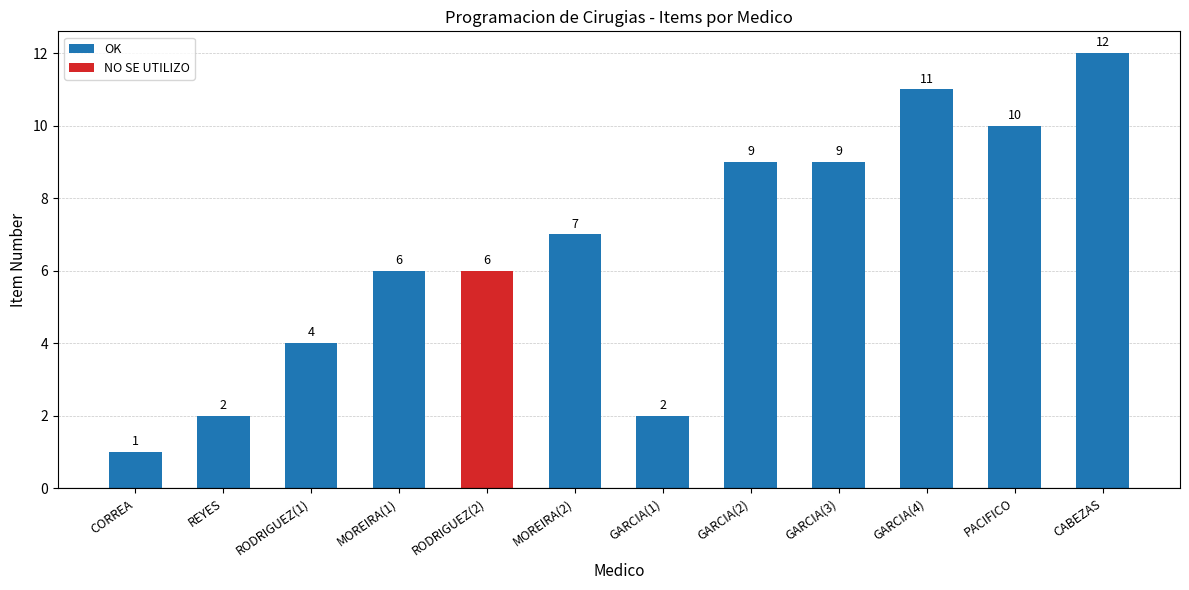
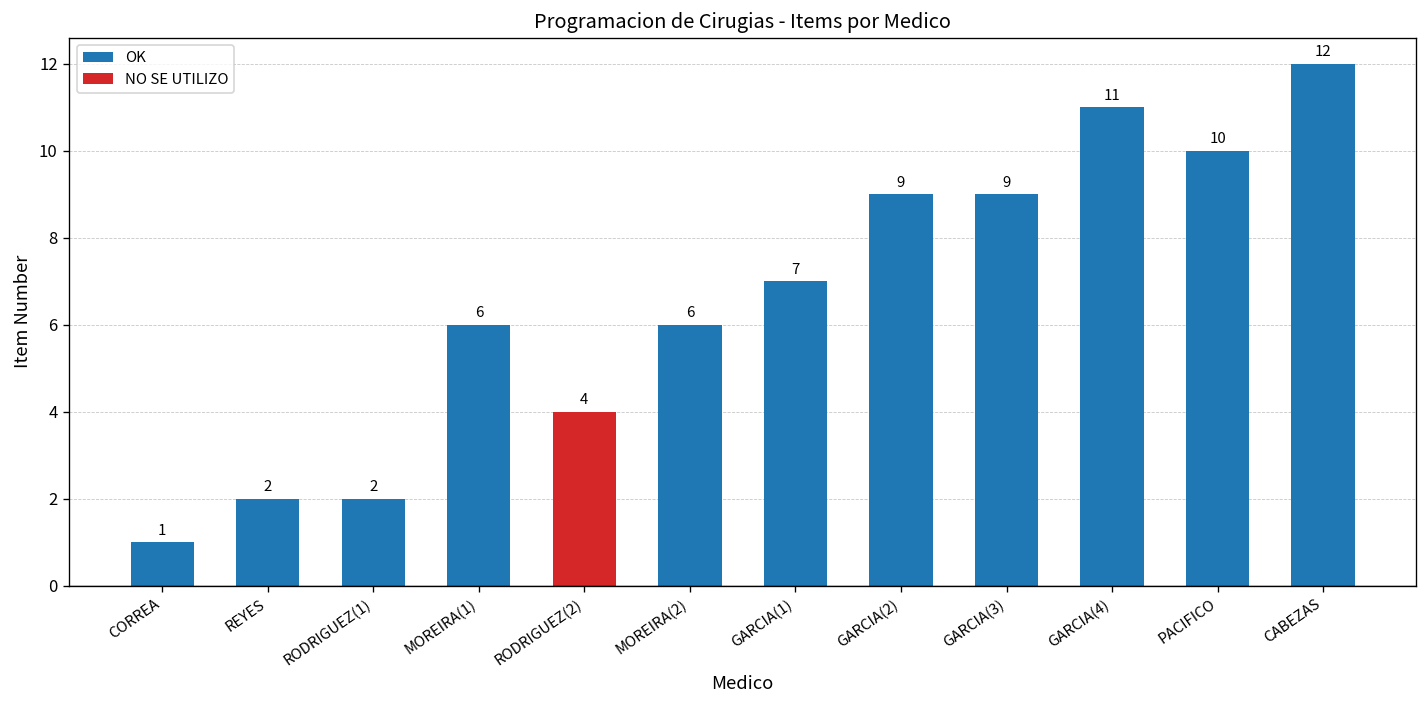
RODRIGUEZ(1): 4 -> 2
RODRIGUEZ(2): 6 -> 4
MOREIRA(2): 7 -> 6
GARCIA(1): 2 -> 7
